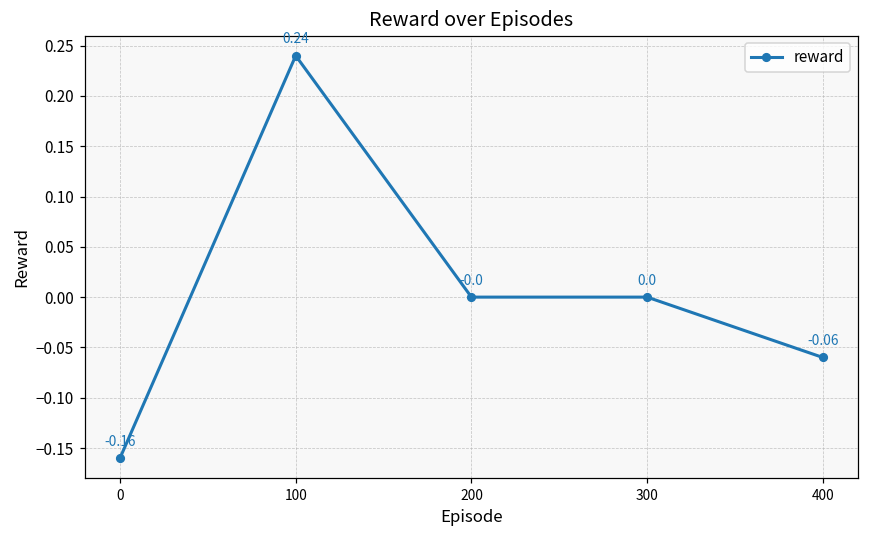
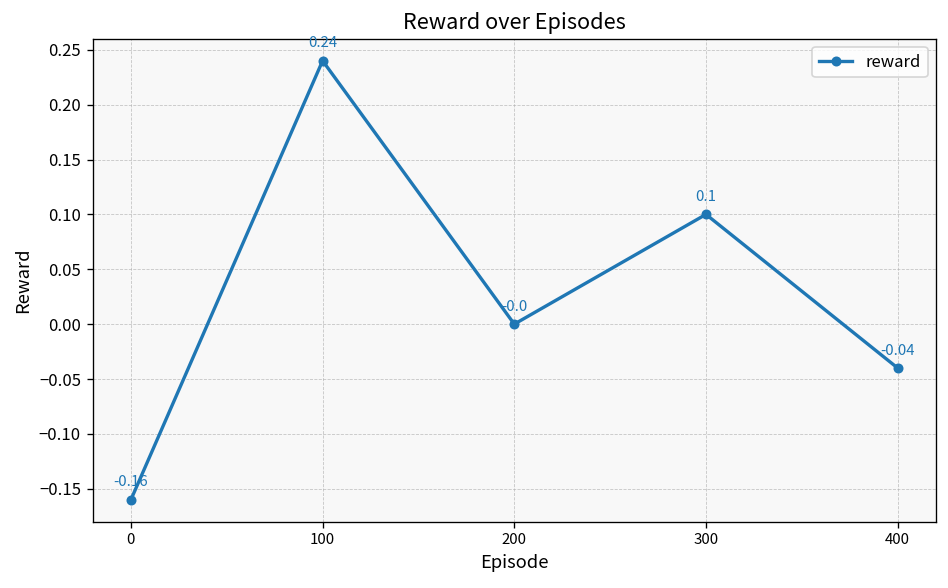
300: 0.0 -> 0.1
400: -0.06 -> -0.04
